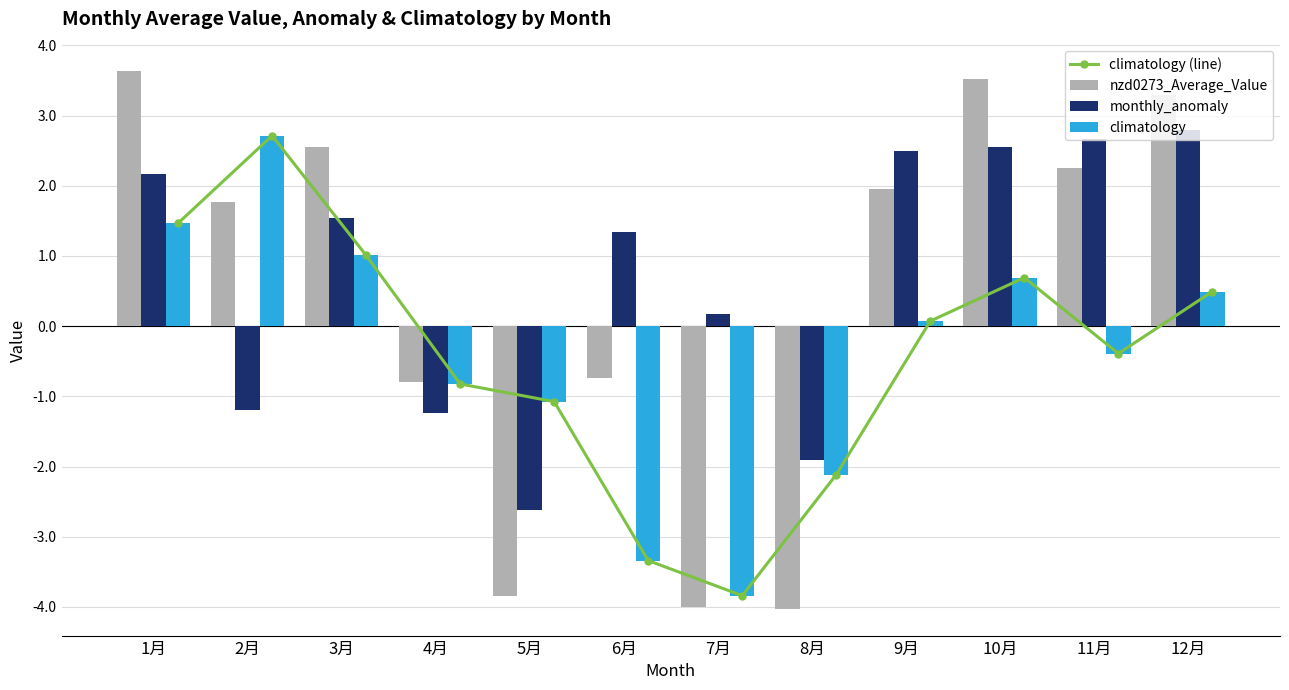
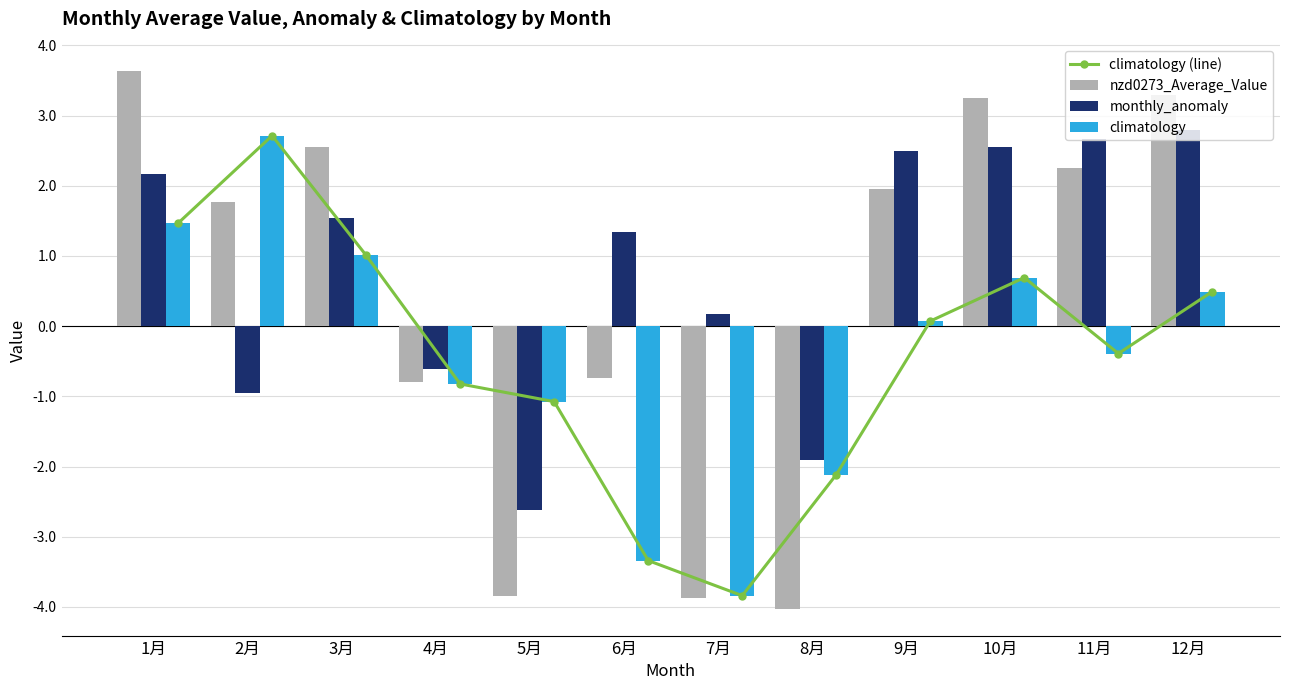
monthly_anomaly, 2月: -1.2 -> -0.9
monthly_anomaly, 4月: -1.2 -> -0.6
nzd0273_Average_Value, 7月: -4.0 -> -3.9
nzd0273_Average_Value, 10月: 3.5 -> 3.2
